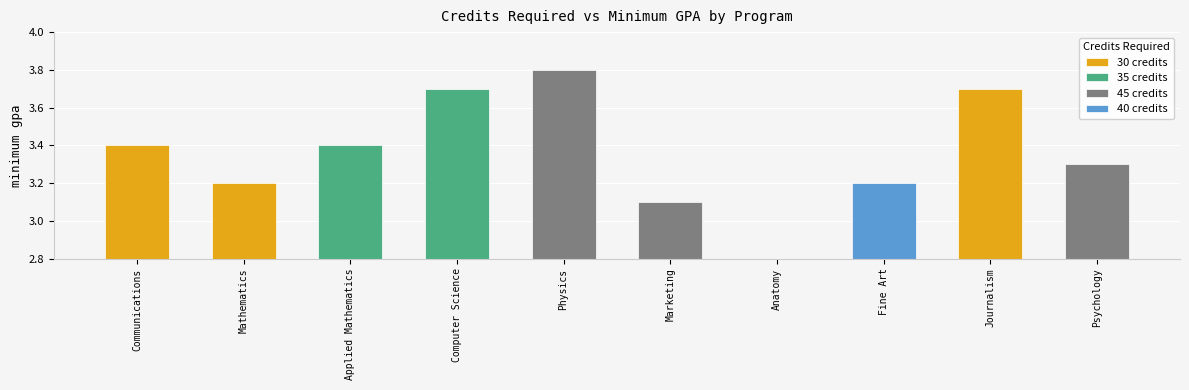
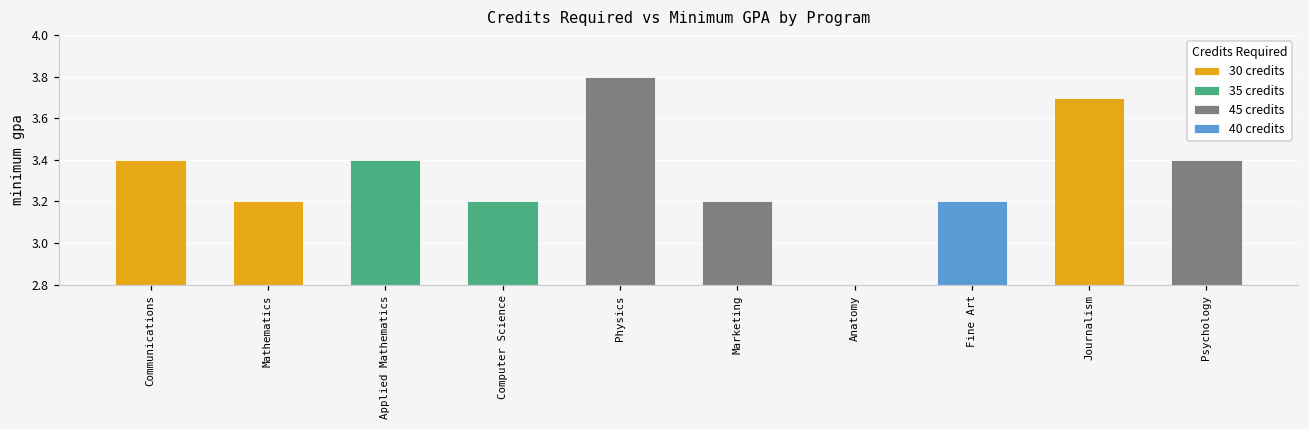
Computer Science: 3.7 -> 3.2
Marketing: 3.1 -> 3.2
Psychology: 3.3 -> 3.4
